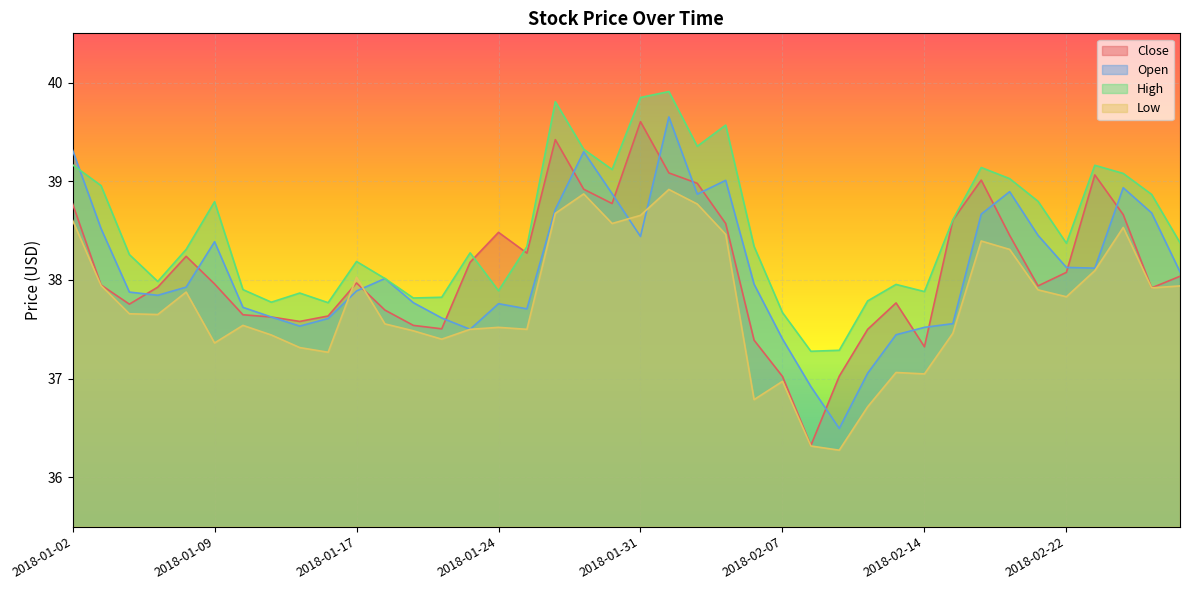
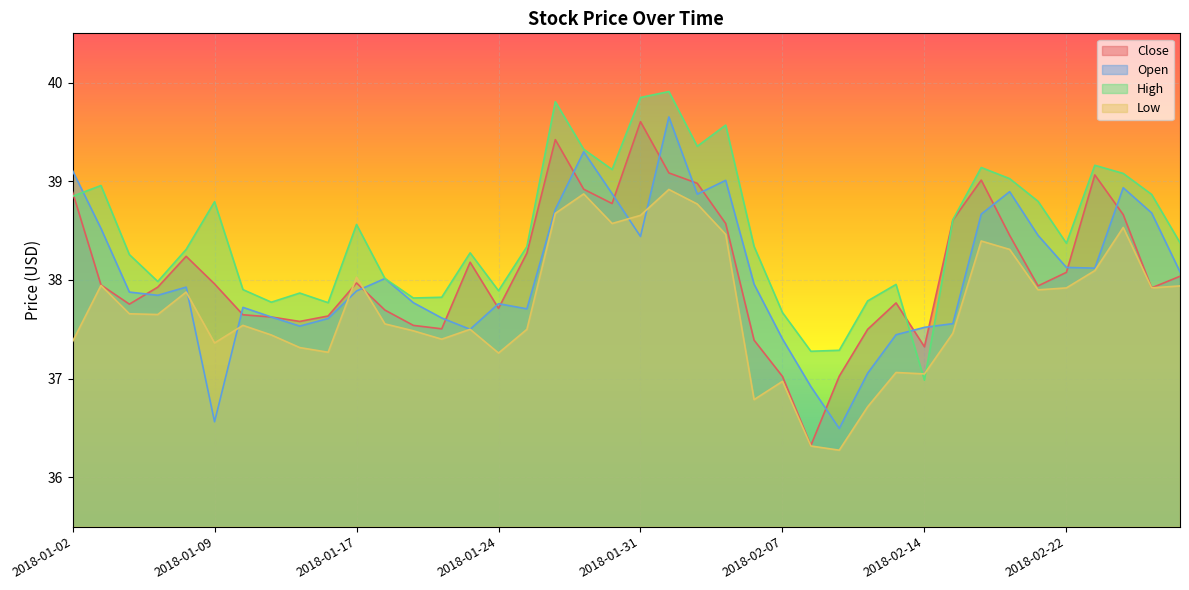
Close, 2018-01-02: 38.8 -> 38.9
Open, 2018-01-02: 39.3 -> 39.1
High, 2018-01-02: 39.2 -> 38.8
Low, 2018-01-02: 38.6 -> 37.4
Open, 2018-01-09: 38.4 -> 36.6
High, 2018-01-17: 38.2 -> 38.6
Close, 2018-01-24: 38.5 -> 37.7
Low, 2018-01-24: 37.5 -> 37.3
High, 2018-02-14: 37.9 -> 37.0
Low, 2018-02-22: 37.8 -> 37.9
